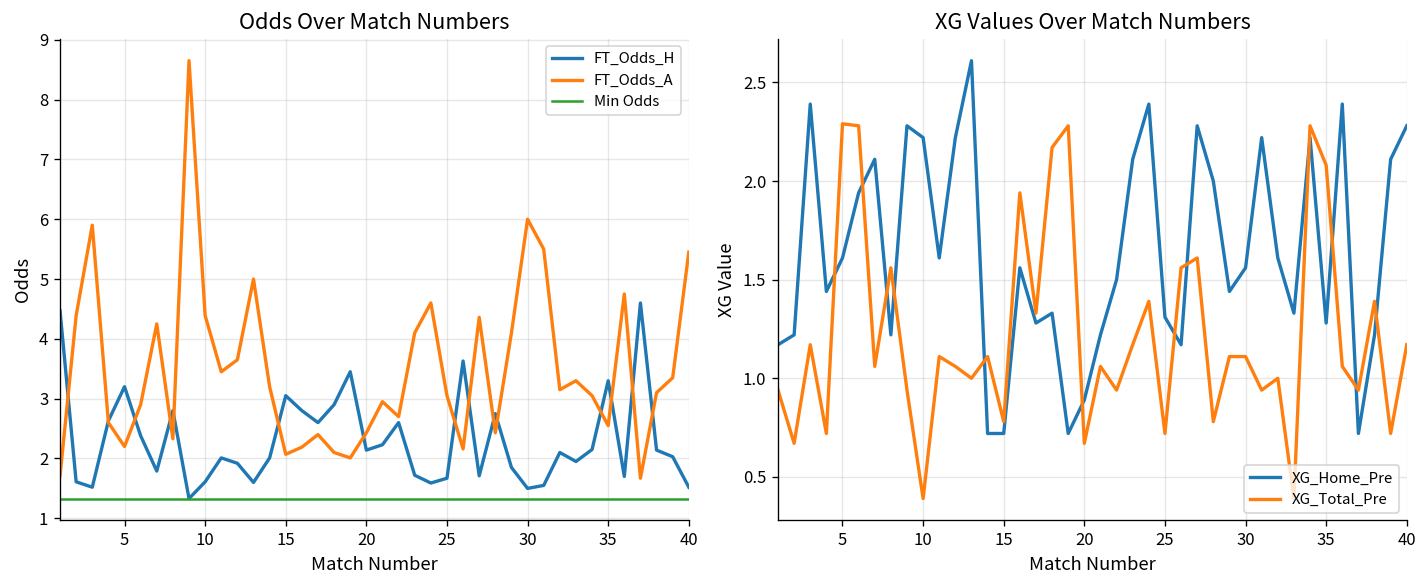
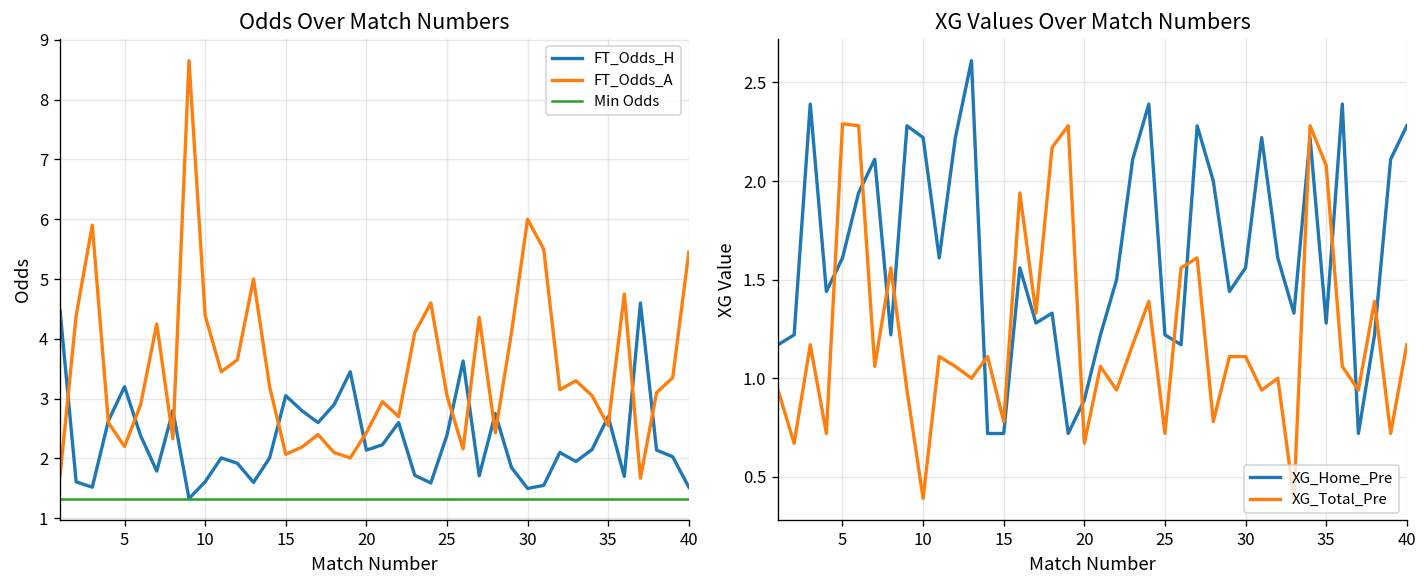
Odds Over Match Numbers, FT_Odds_H, 25: 1.7 -> 2.4
Odds Over Match Numbers, FT_Odds_H, 35: 3.3 -> 2.7
XG Values Over Match Numbers, XG_Home_Pre, 25: 1.31 -> 1.22
